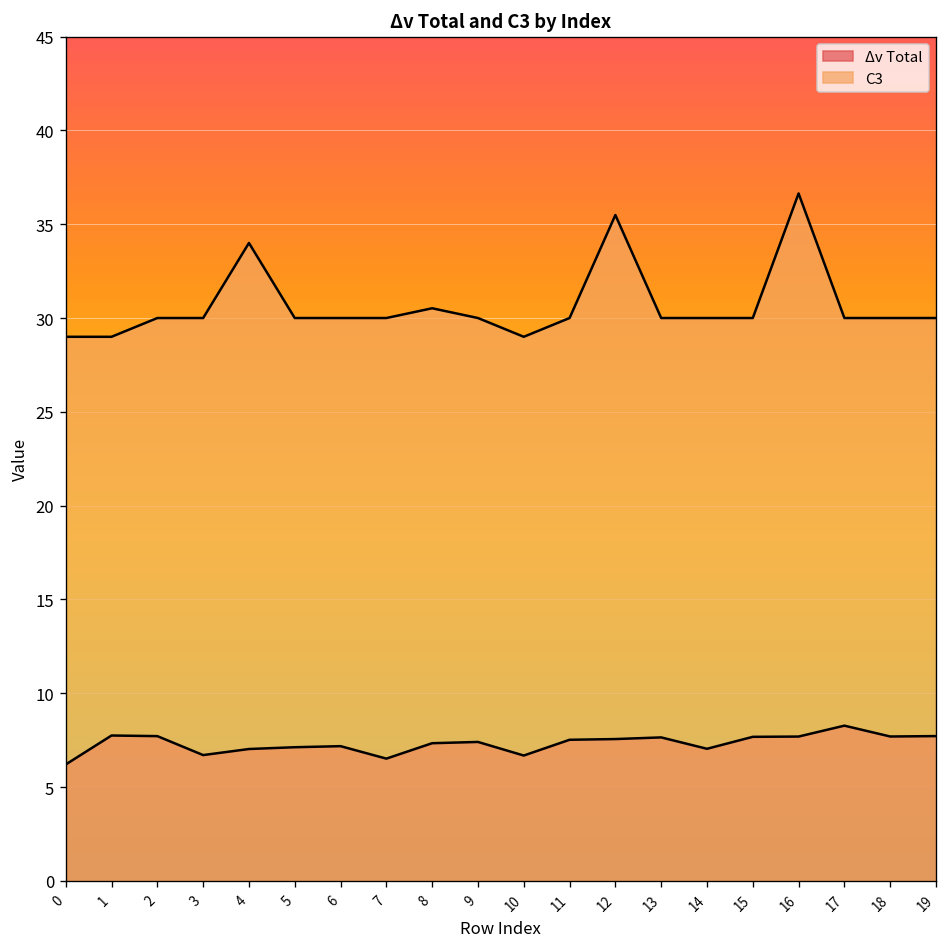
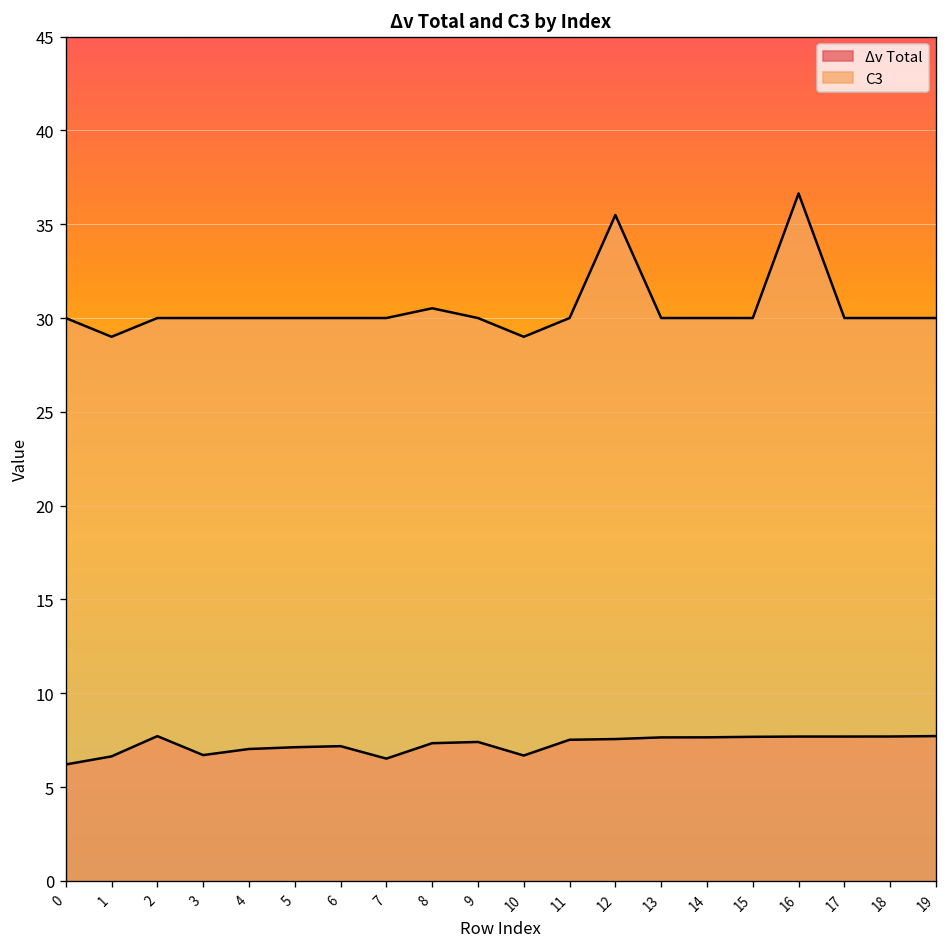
C3, 0: 29 -> 30
Δv Total, 1: 7.7 -> 6.6
C3, 4: 34 -> 30
Δv Total, 14: 7.0 -> 7.7
Δv Total, 17: 8.3 -> 7.7
